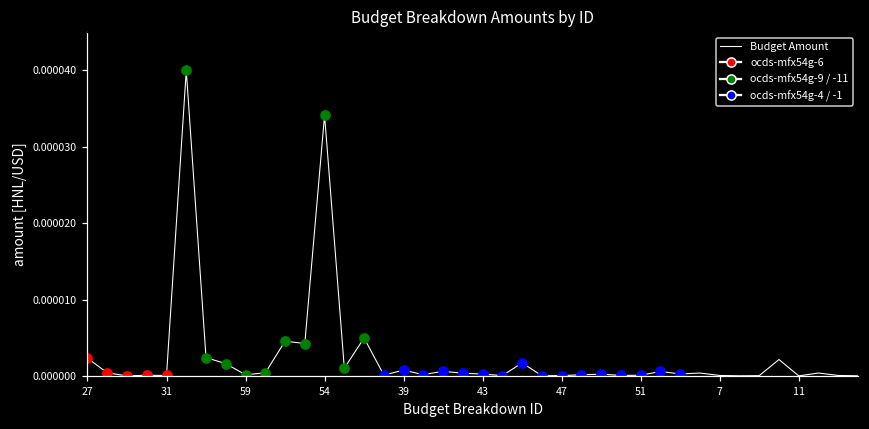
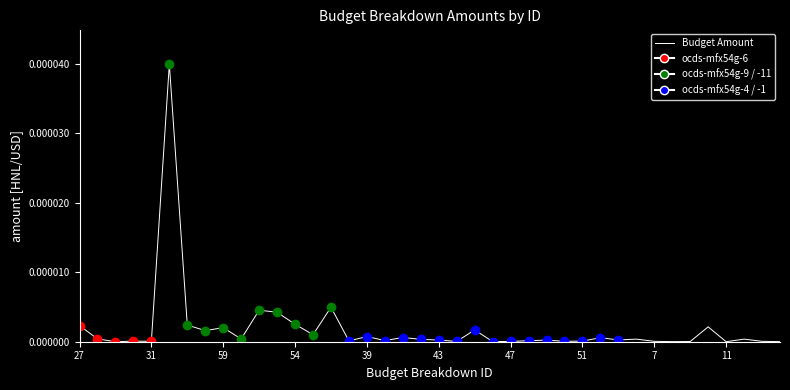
Budget Amount, 59: 0.000000 -> 0.000002
Budget Amount, 54: 0.000034 -> 0.000003
